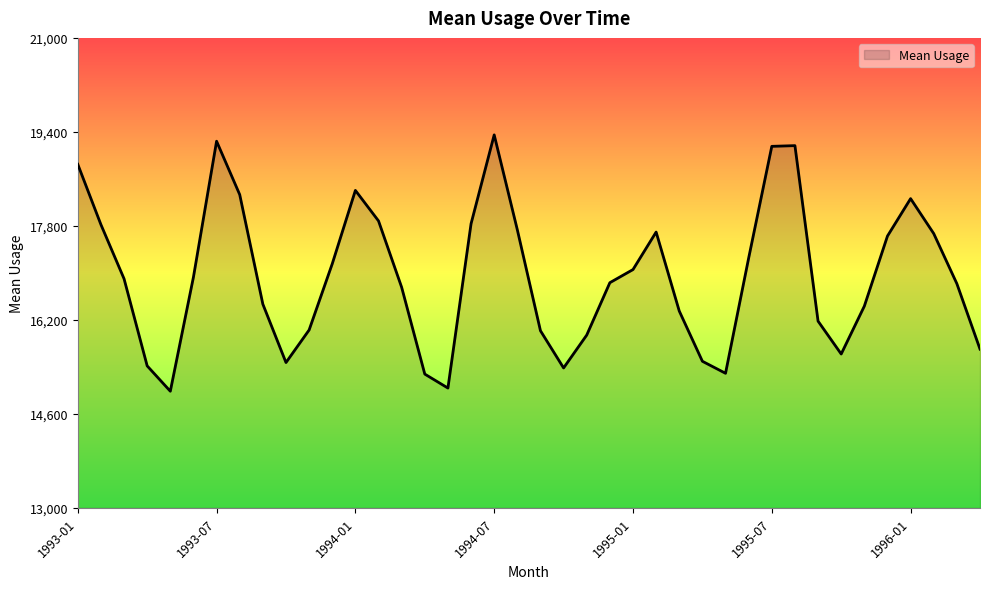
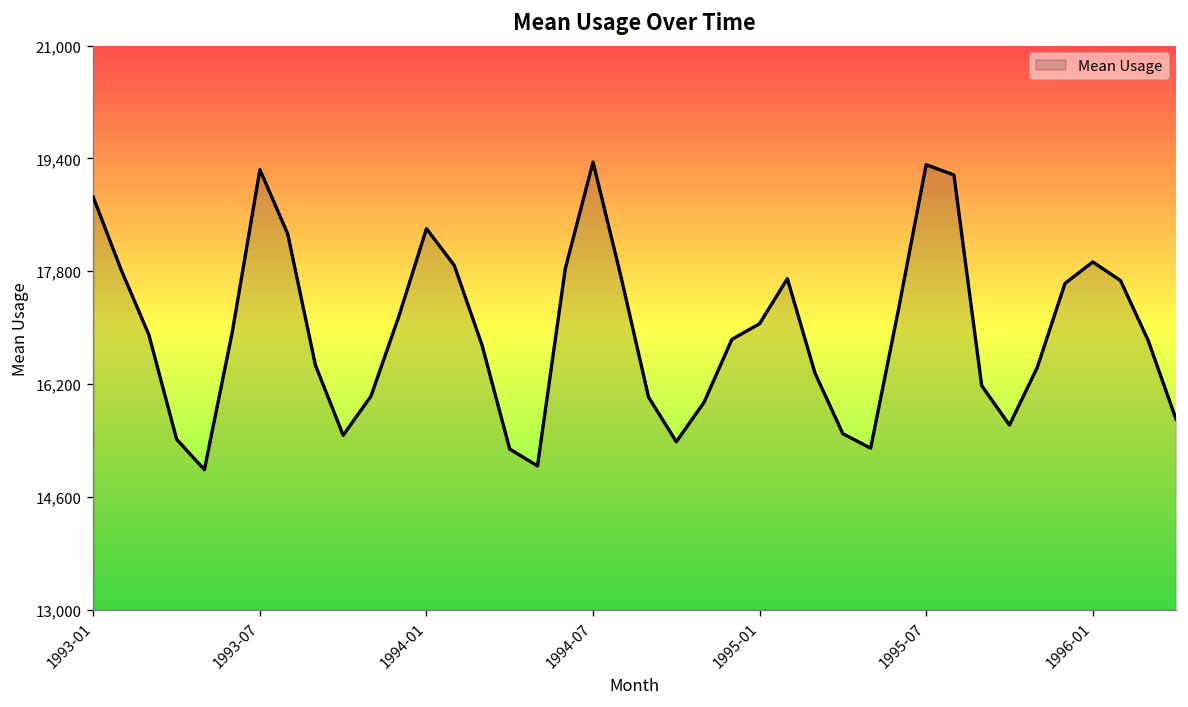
1995-07: 19,200 -> 19,300
1996-01: 18,300 -> 17,900
